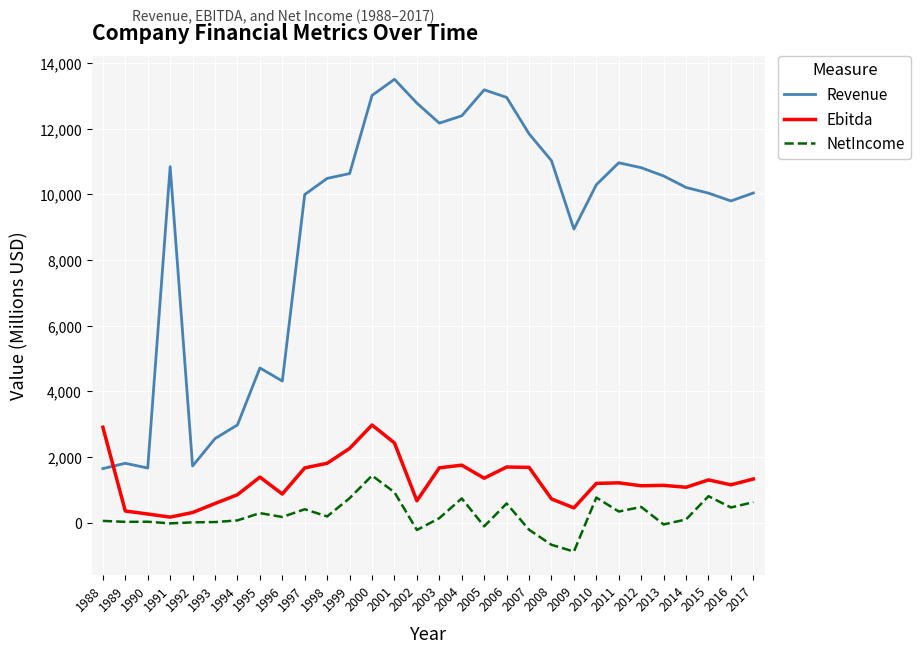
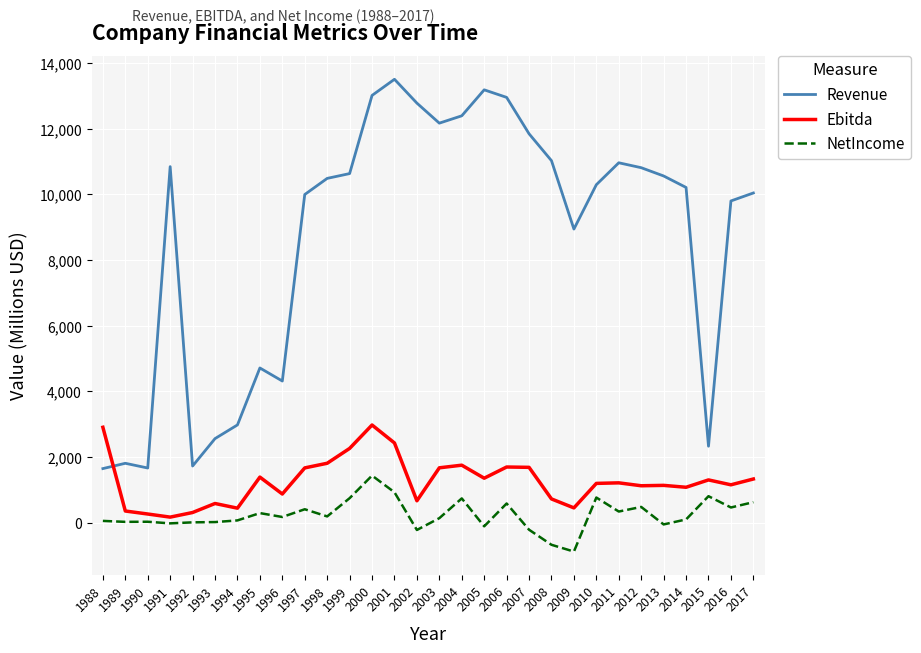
Ebitda, 1994: 900 -> 400
Revenue, 2015: 10,000 -> 2,300
